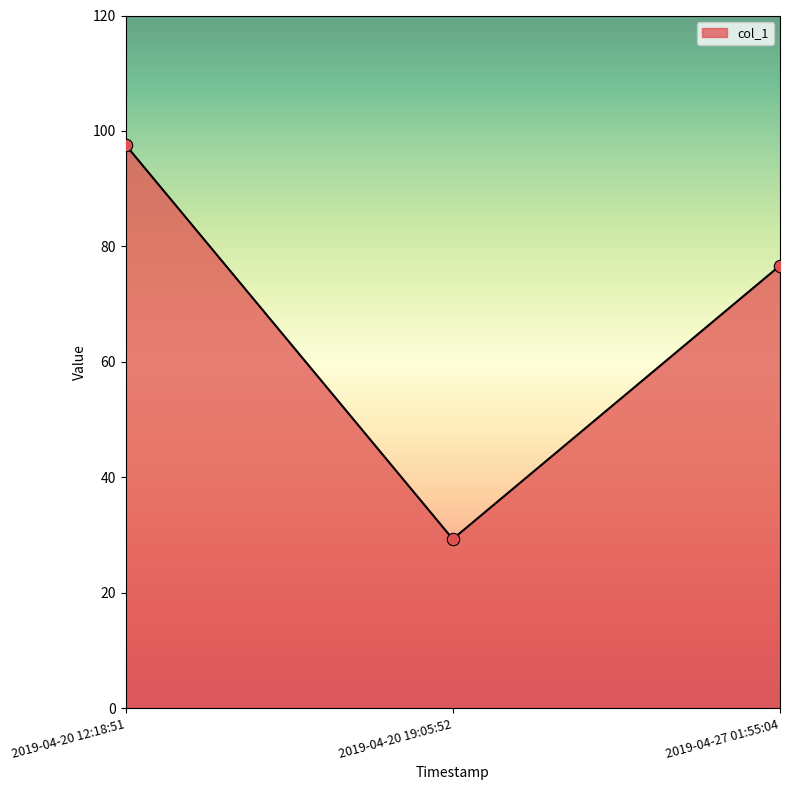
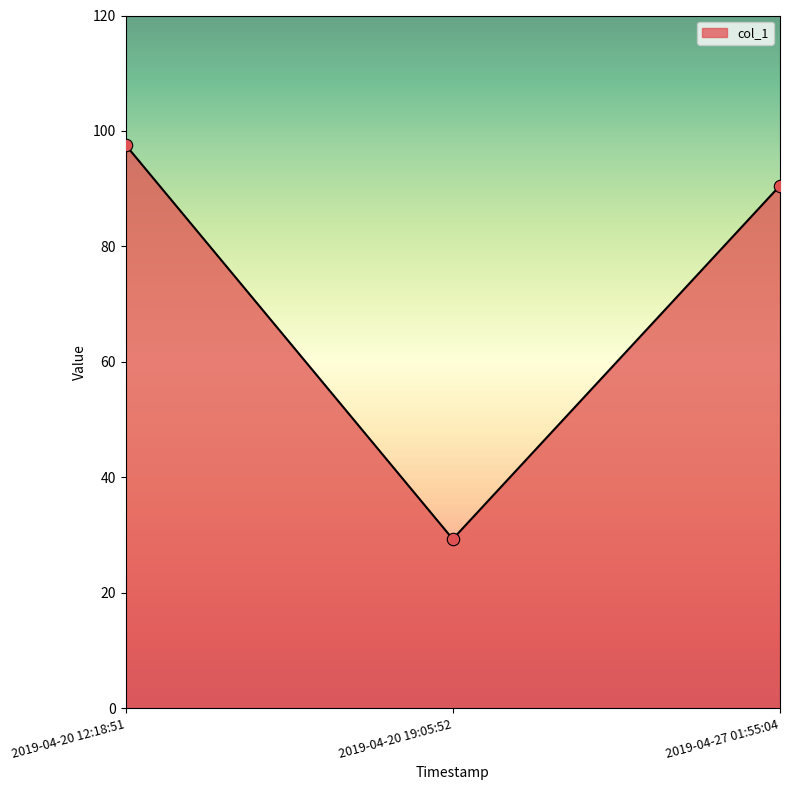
2019-04-27 01:55:04: 77 -> 91
